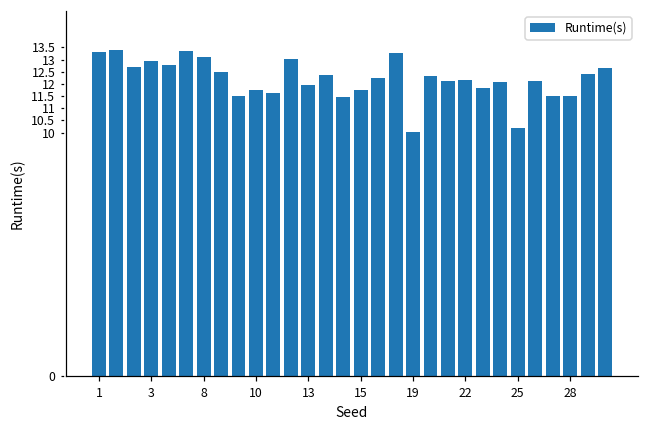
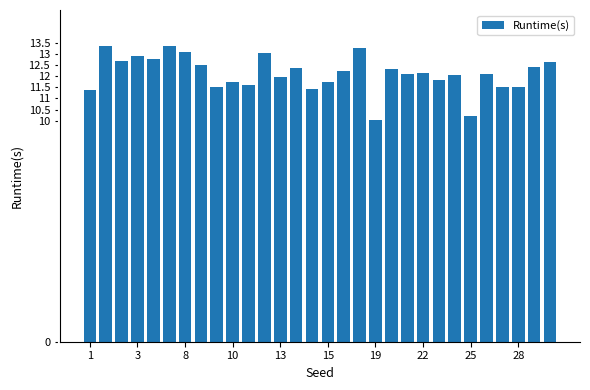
1: 13.3 -> 11.4
